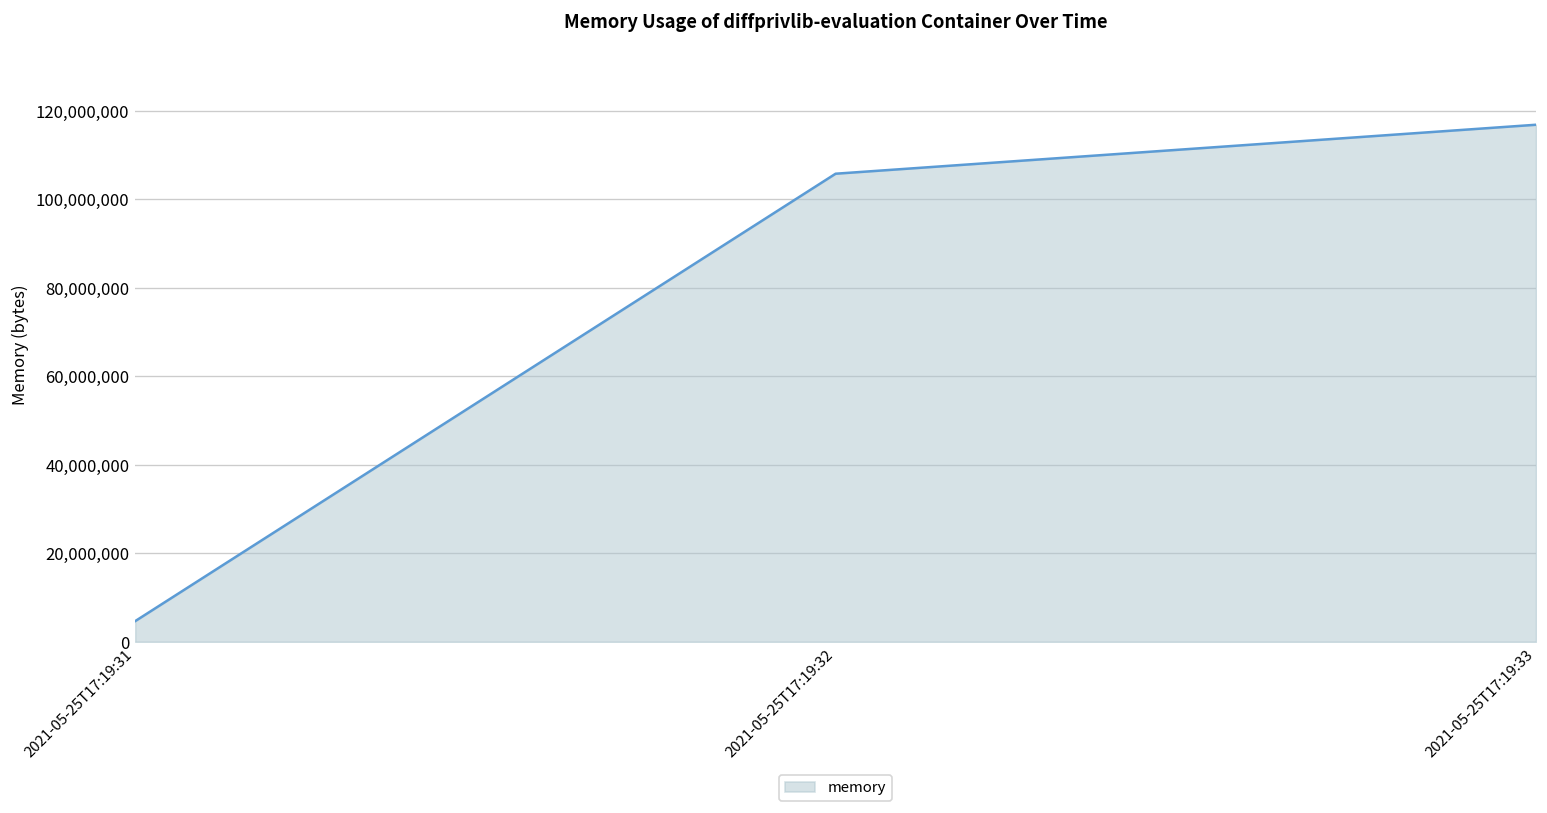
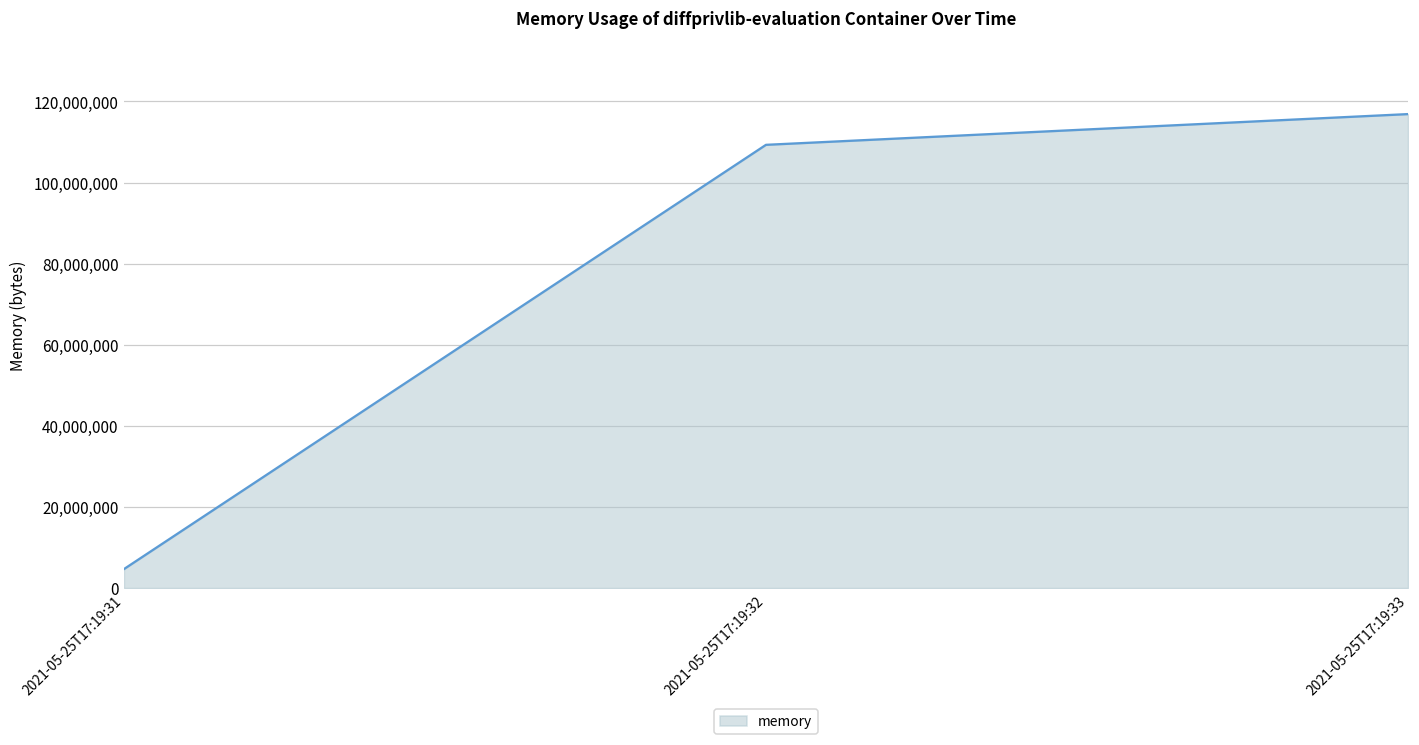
2021-05-25T17:19:32: 106,000,000 -> 109,000,000
